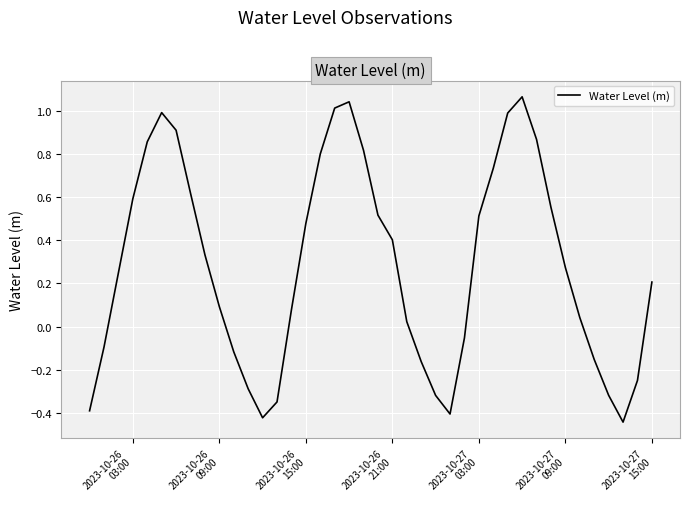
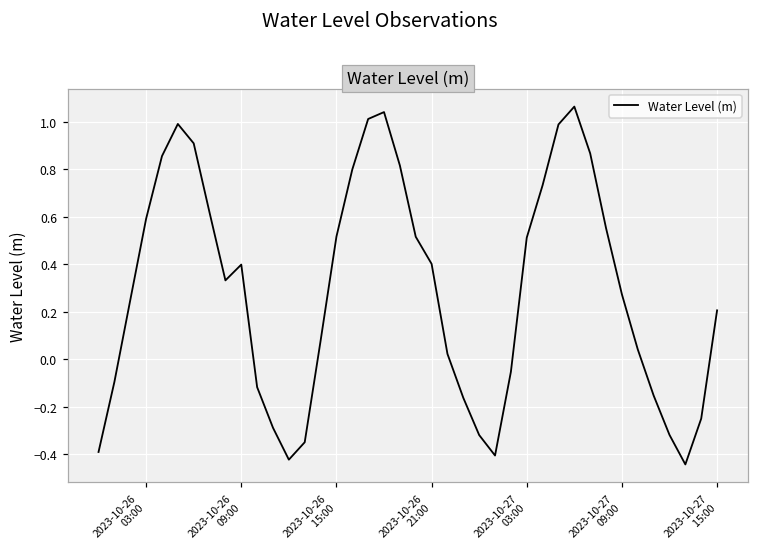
2023-10-26 09:00: 0.09 -> 0.40
2023-10-26 15:00: 0.48 -> 0.52
